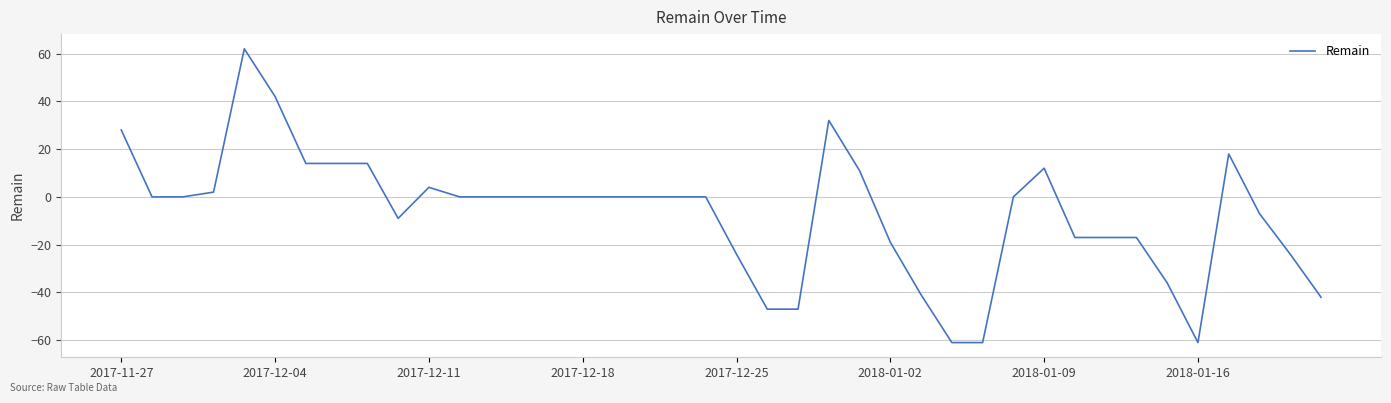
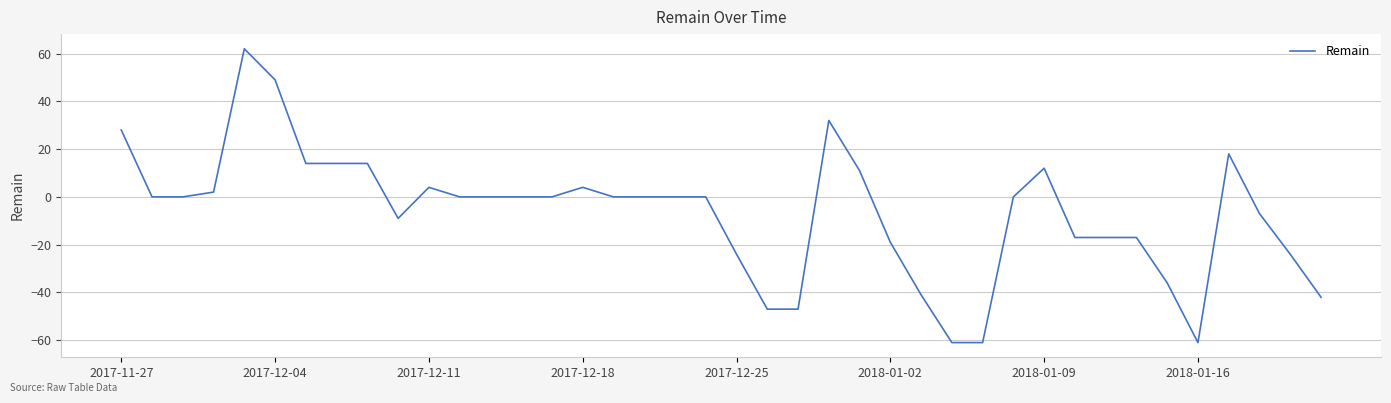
2017-12-04: 42 -> 49
2017-12-18: 0 -> 4
